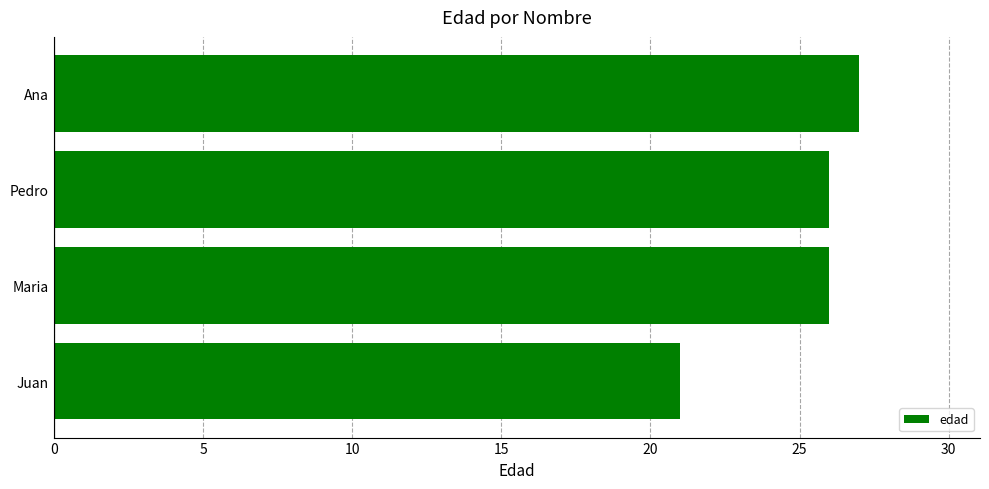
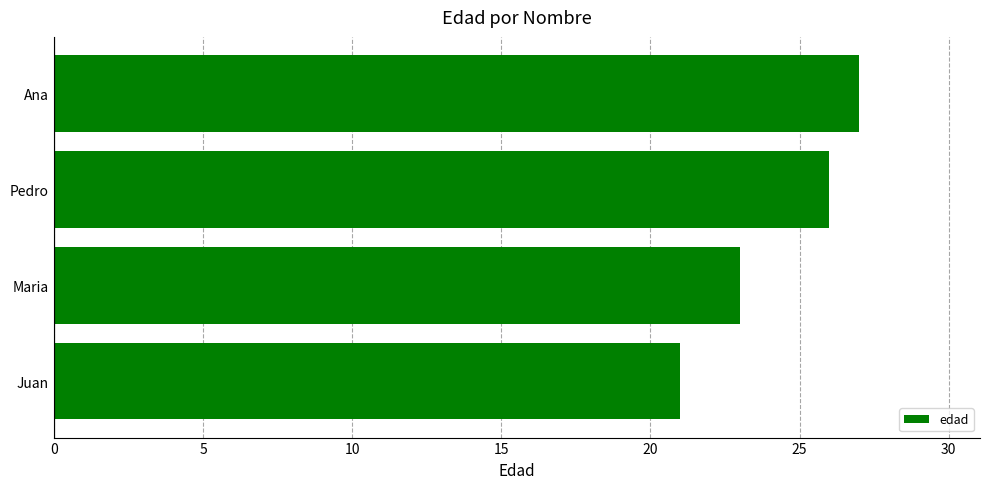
Maria: 26 -> 23
